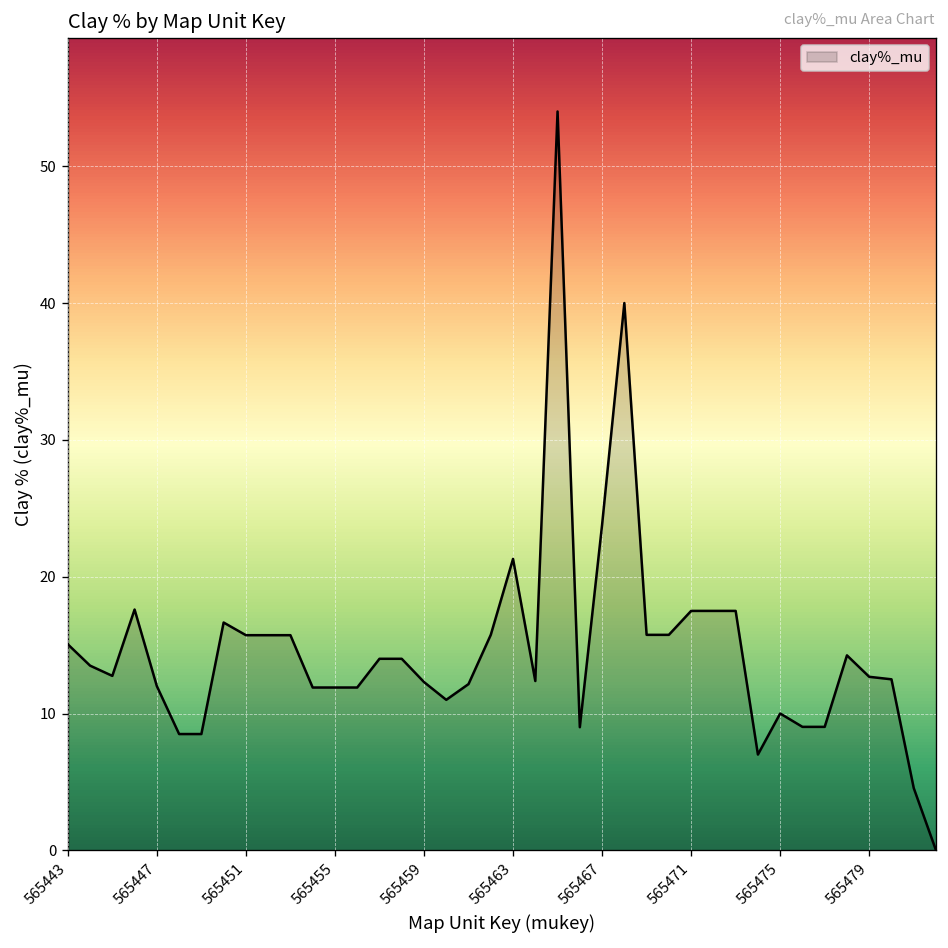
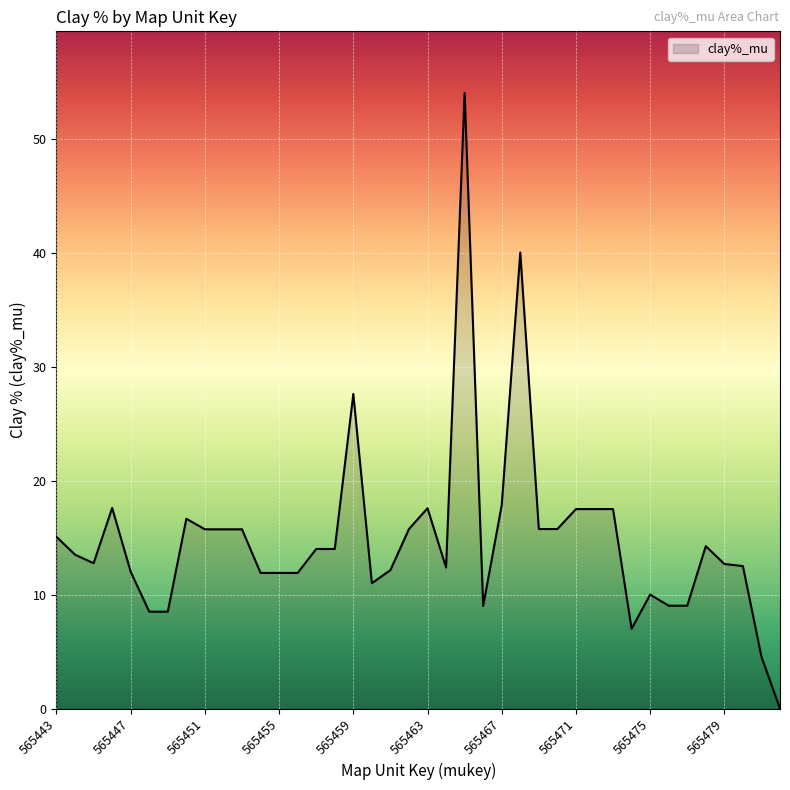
565459: 12.3 -> 27.6
565463: 21.3 -> 17.6
565467: 23.8 -> 17.9
